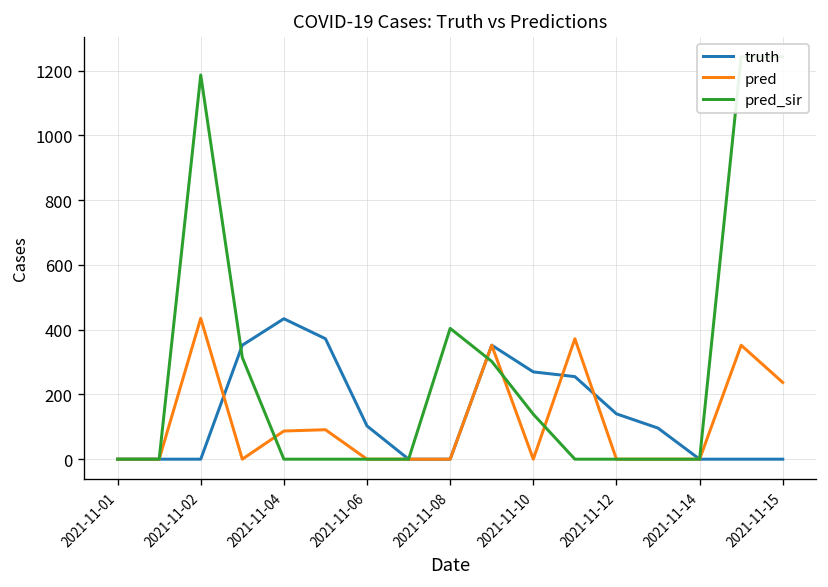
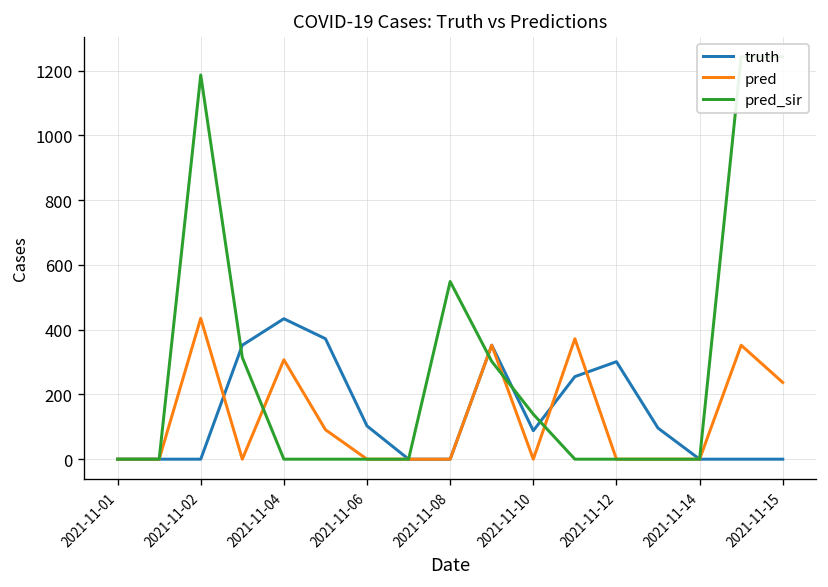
pred, 2021-11-04: 90 -> 310
pred_sir, 2021-11-08: 400 -> 550
truth, 2021-11-10: 270 -> 90
truth, 2021-11-12: 140 -> 300
